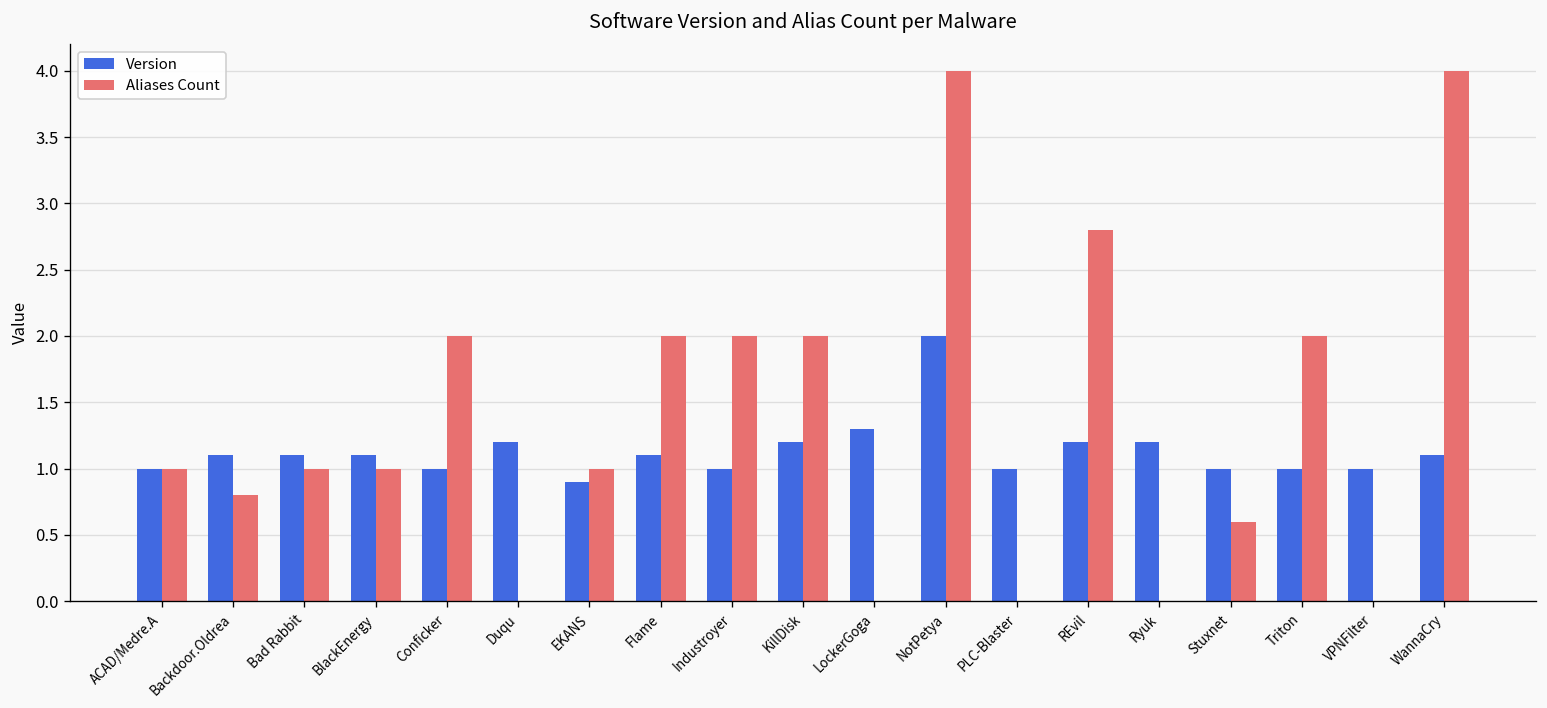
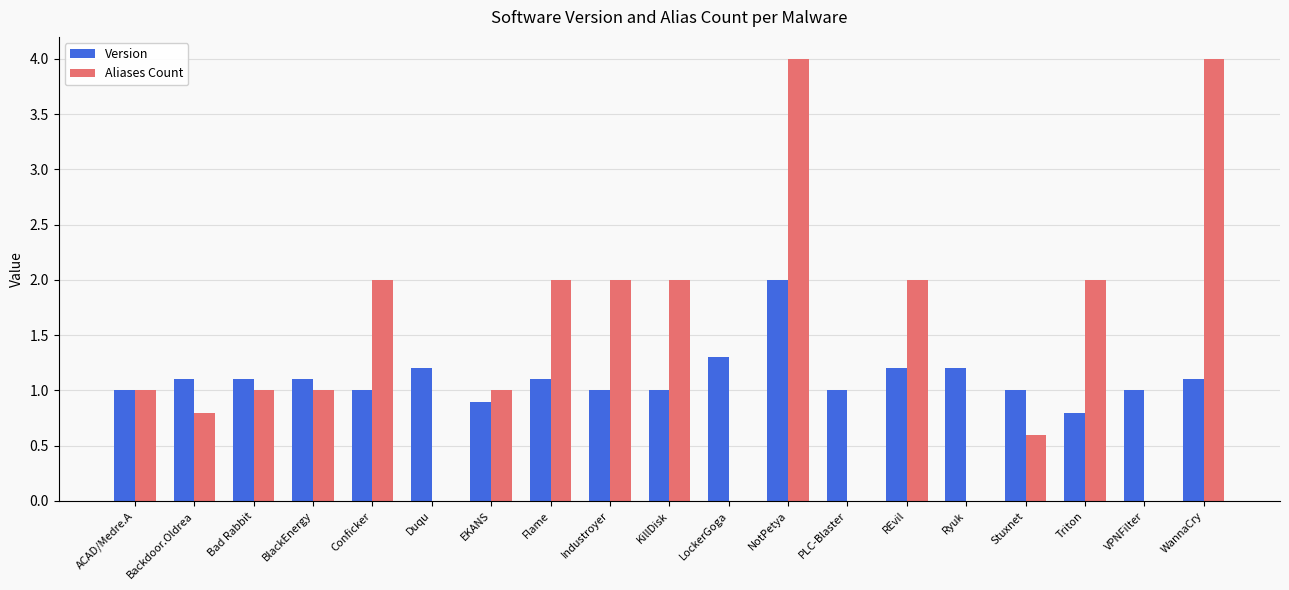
Version, KillDisk: 1.2 -> 1.0
Aliases Count, REvil: 2.8 -> 2.0
Version, Triton: 1.0 -> 0.8
